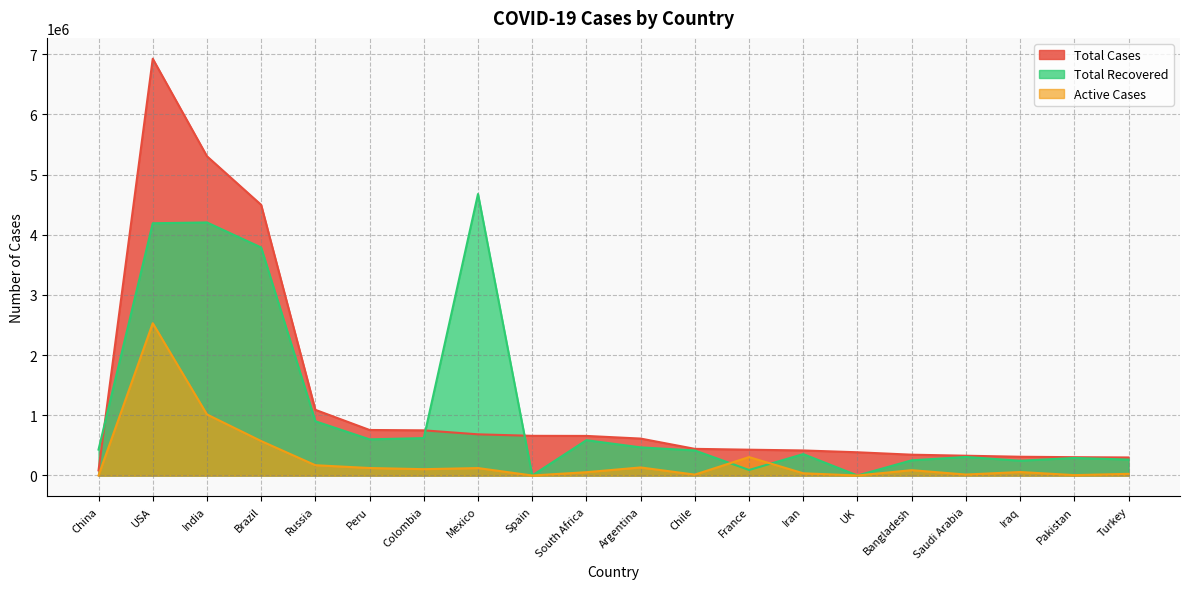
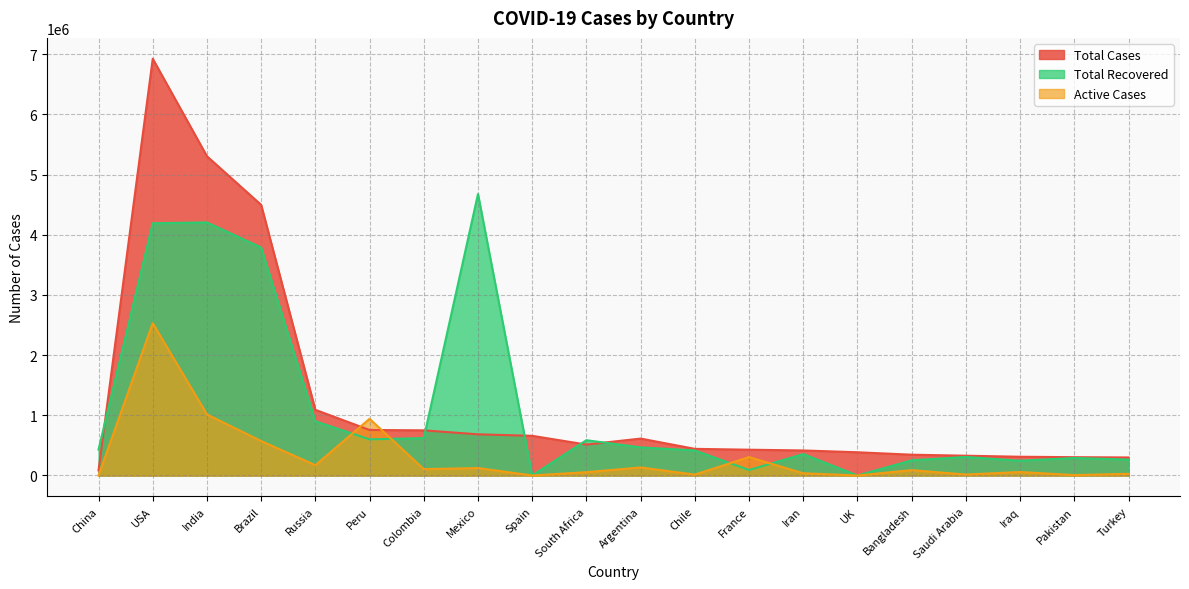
Active Cases, Peru: 100000 -> 900000
Total Cases, South Africa: 700000 -> 500000
